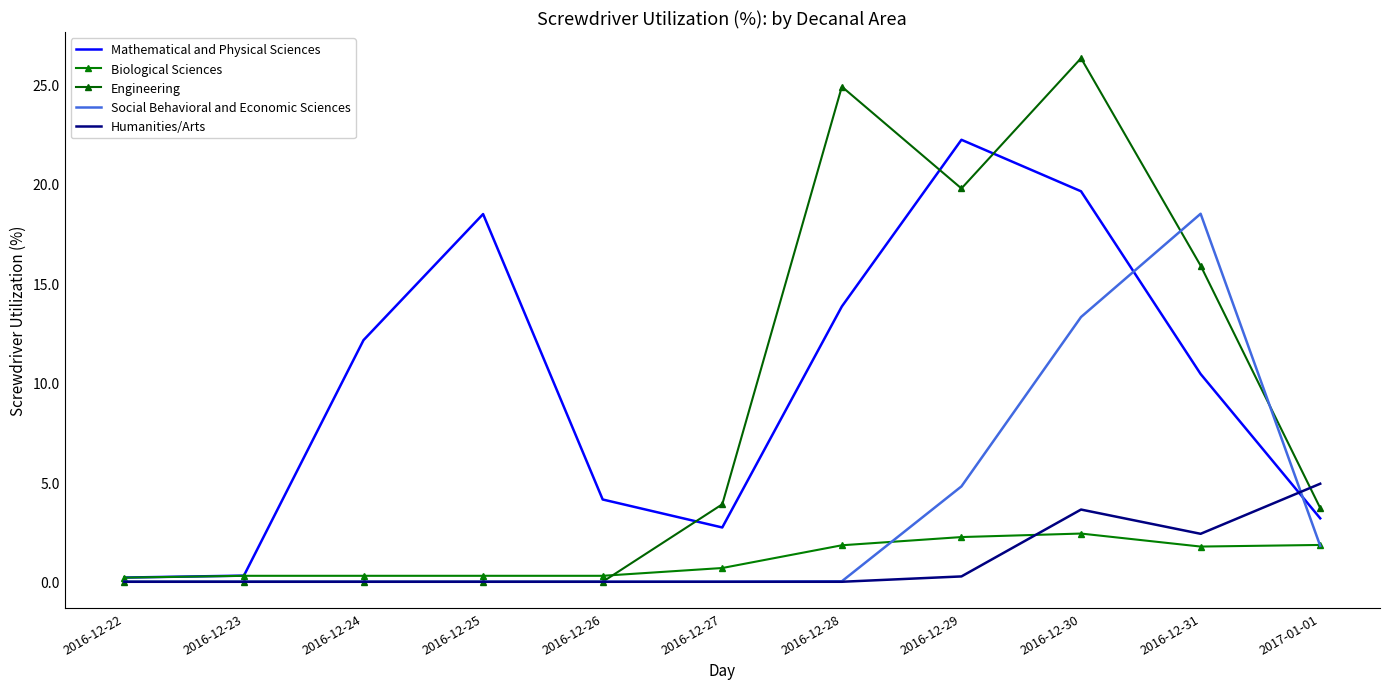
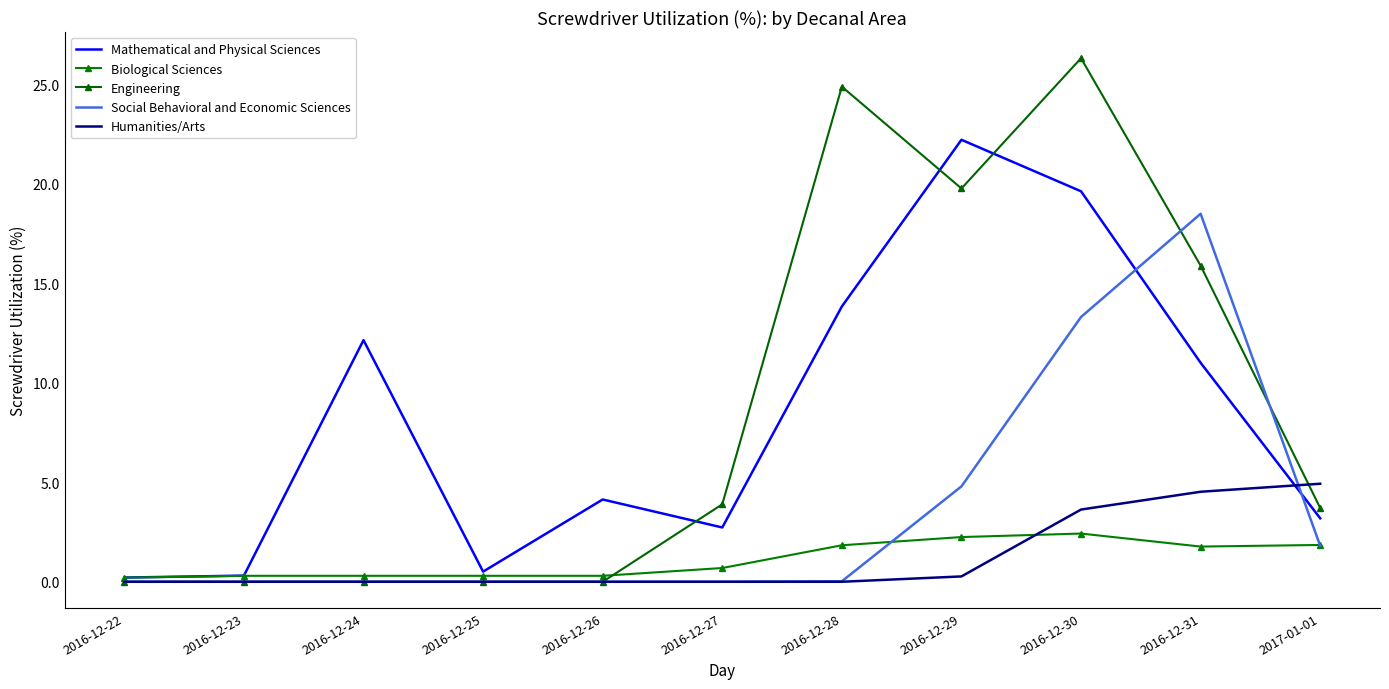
Mathematical and Physical Sciences, 2016-12-25: 18.5 -> 0.5
Mathematical and Physical Sciences, 2016-12-31: 10.4 -> 11.0
Humanities/Arts, 2016-12-31: 2.4 -> 4.5
